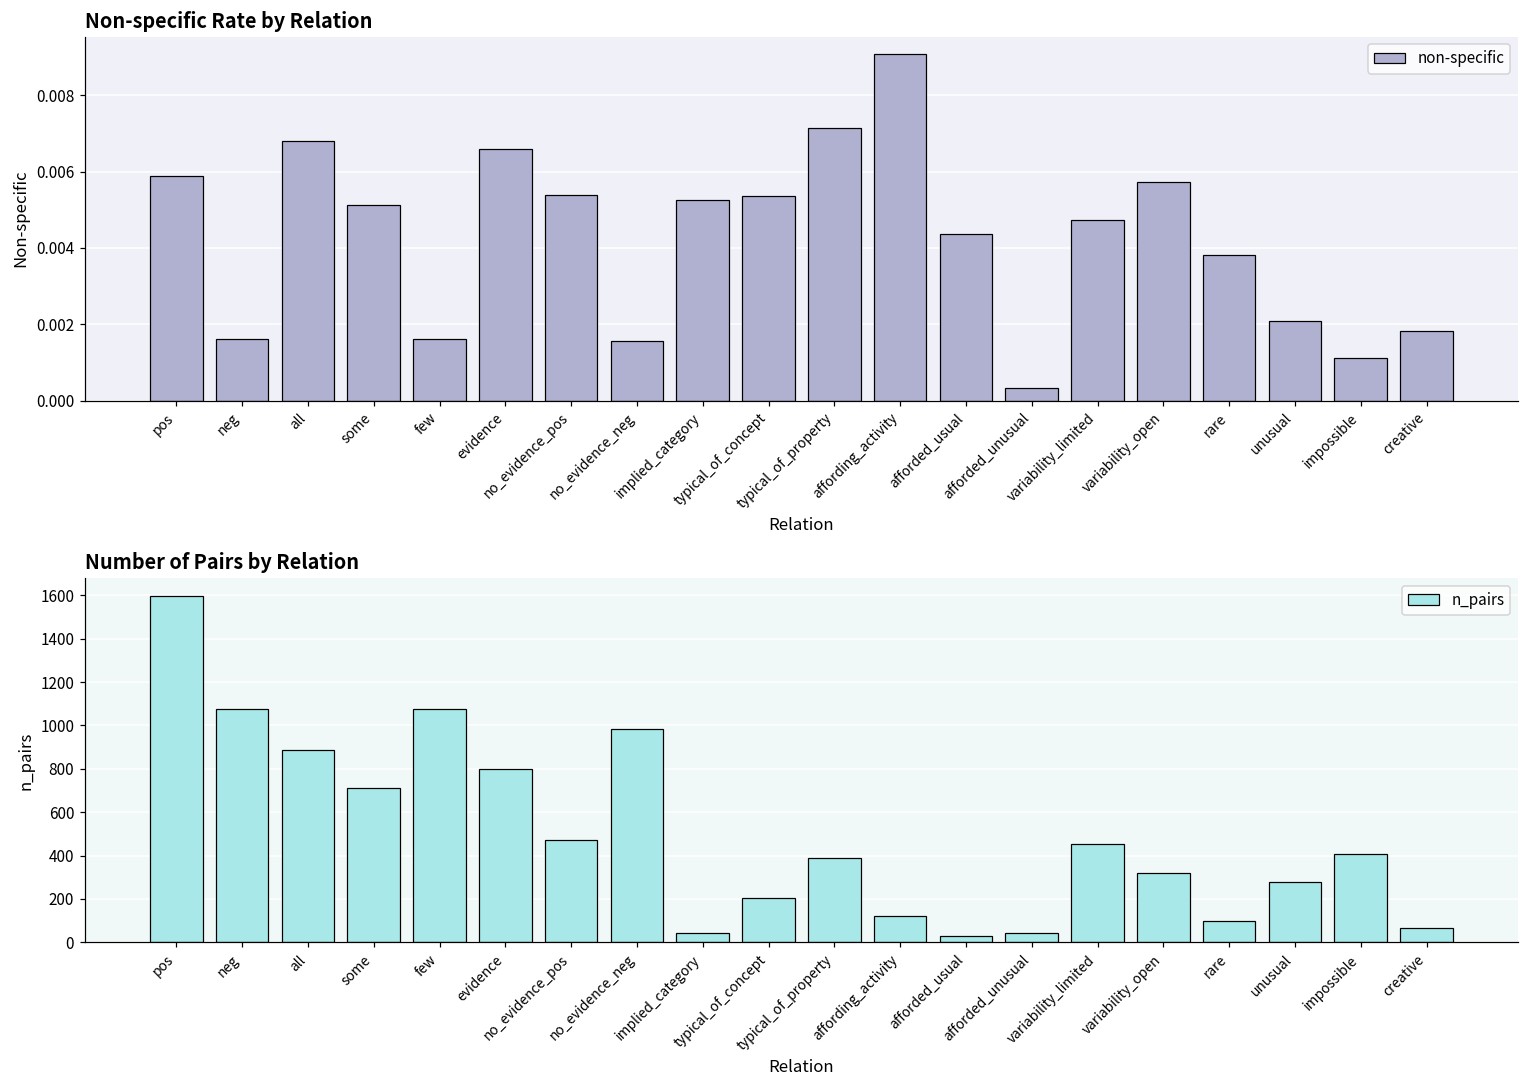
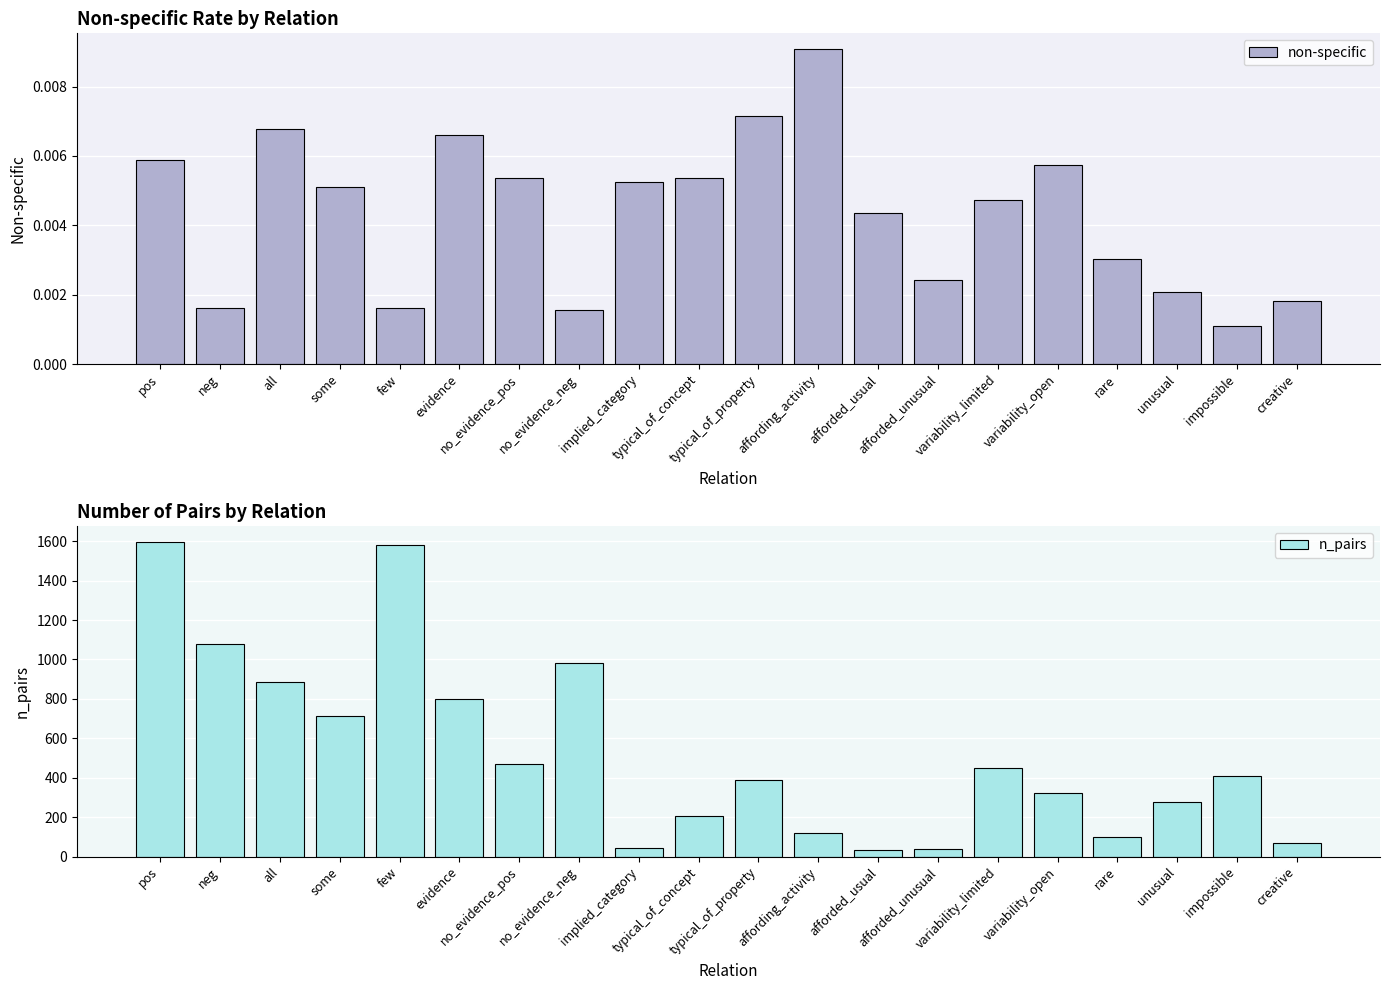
Non-specific Rate by Relation, afforded_unusual: 0.0003 -> 0.0024
Non-specific Rate by Relation, rare: 0.0038 -> 0.0030
Number of Pairs by Relation, few: 1080 -> 1580
